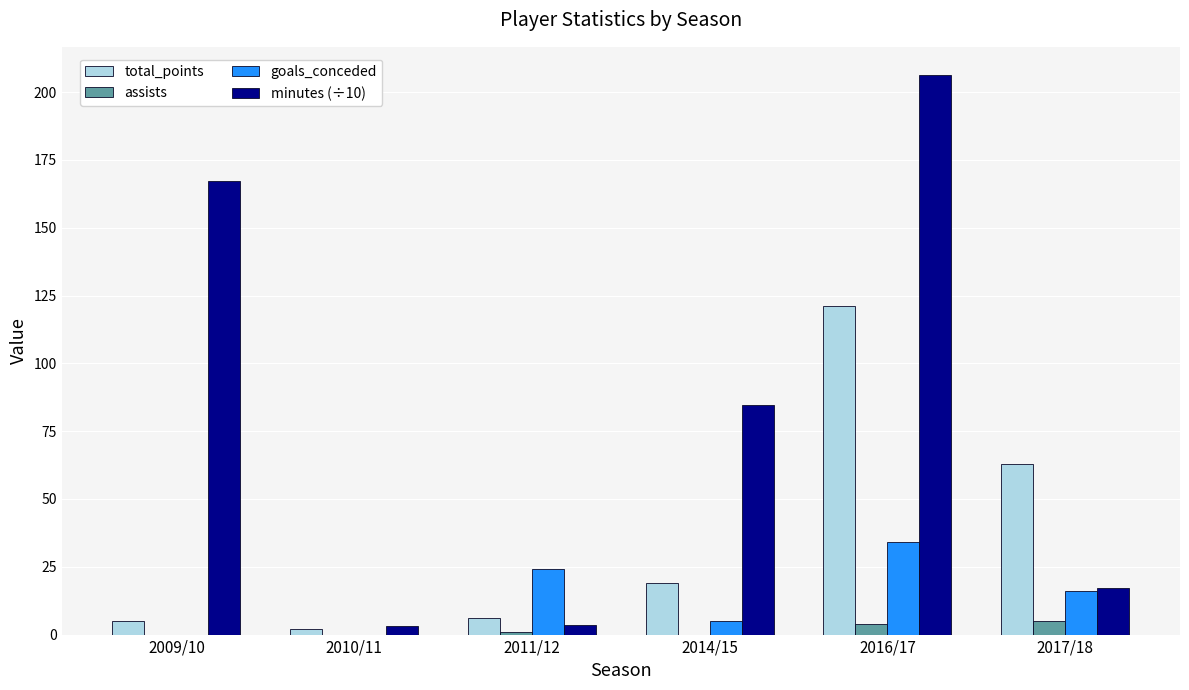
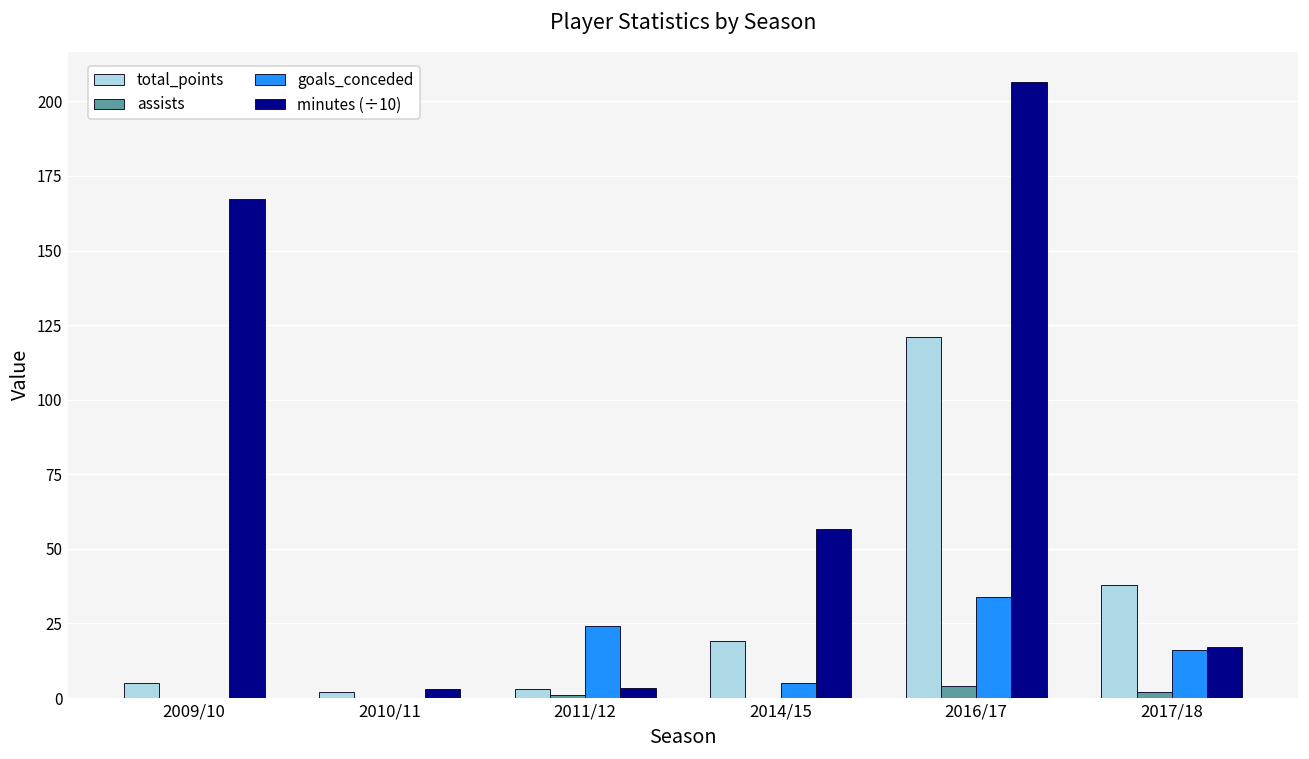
total_points, 2011/12: 6 -> 3
minutes (÷10), 2014/15: 85 -> 57
total_points, 2017/18: 63 -> 38
assists, 2017/18: 5 -> 2
